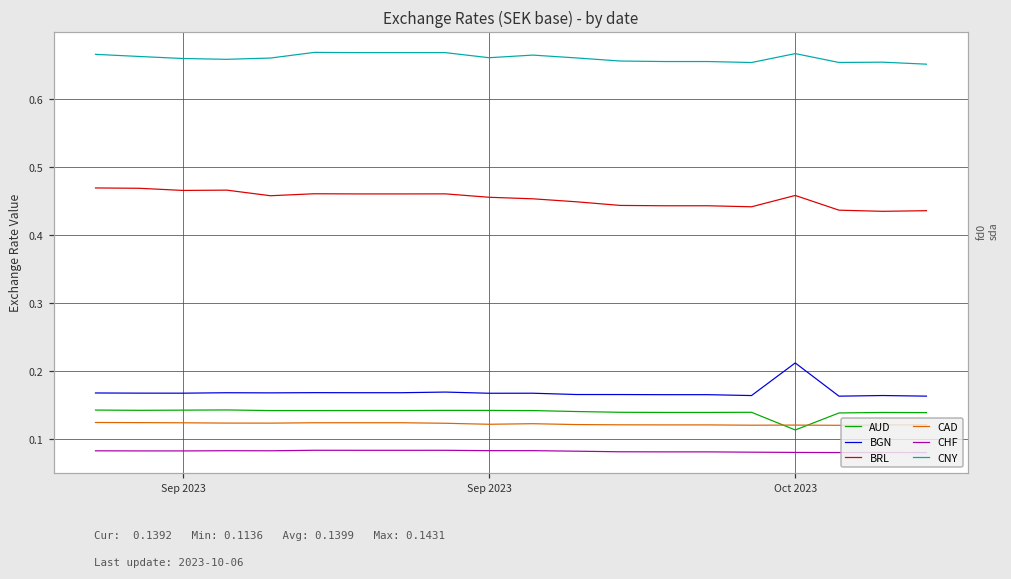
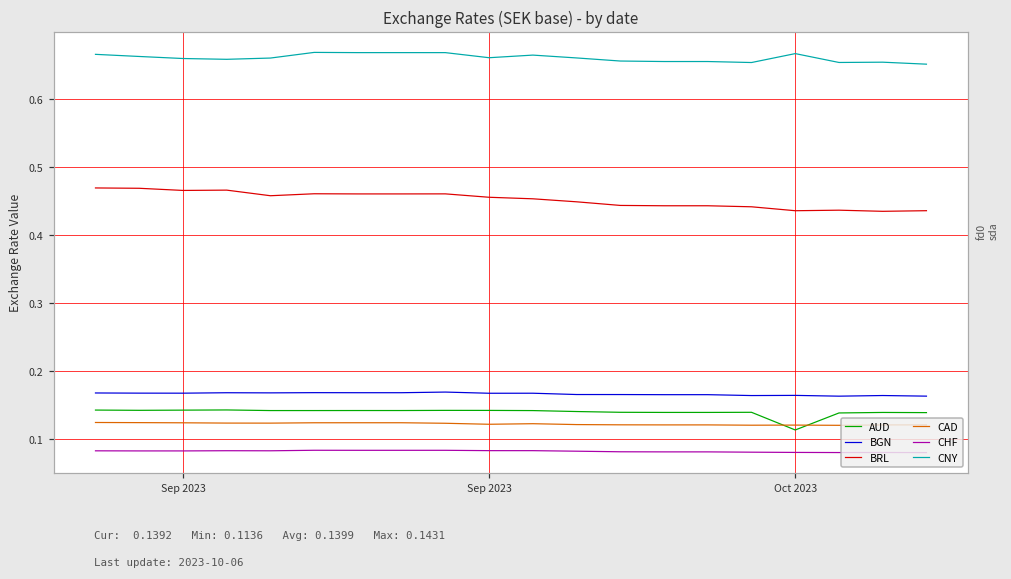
BGN, Oct 2023: 0.21 -> 0.16
BRL, Oct 2023: 0.46 -> 0.44
